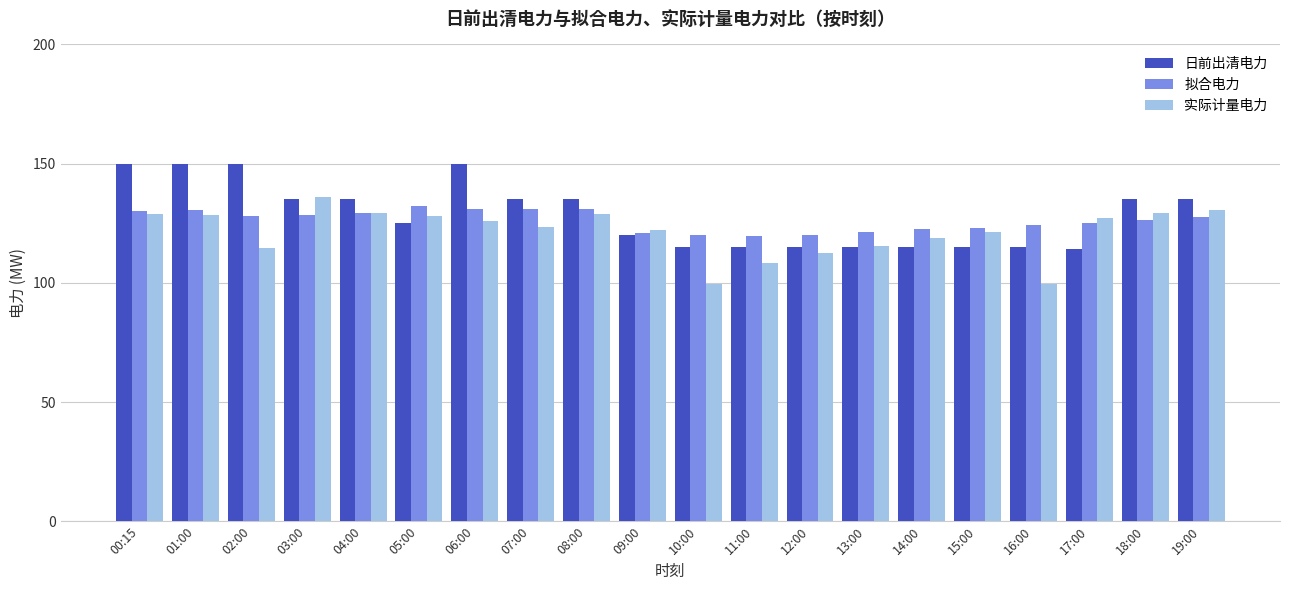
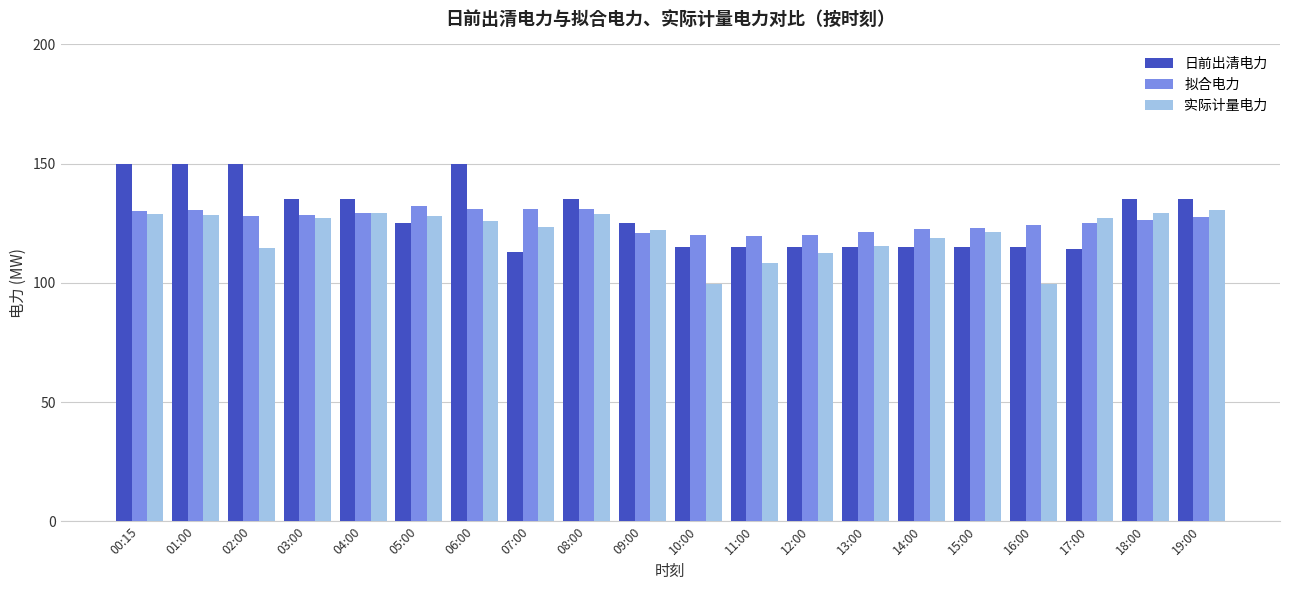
实际计量电力, 03:00: 136 -> 127
日前出清电力, 07:00: 135 -> 113
日前出清电力, 09:00: 120 -> 125
